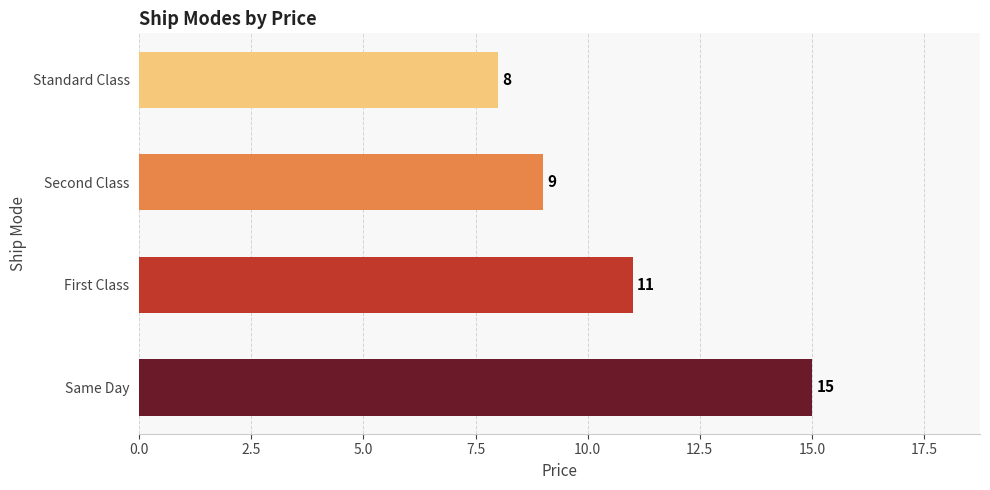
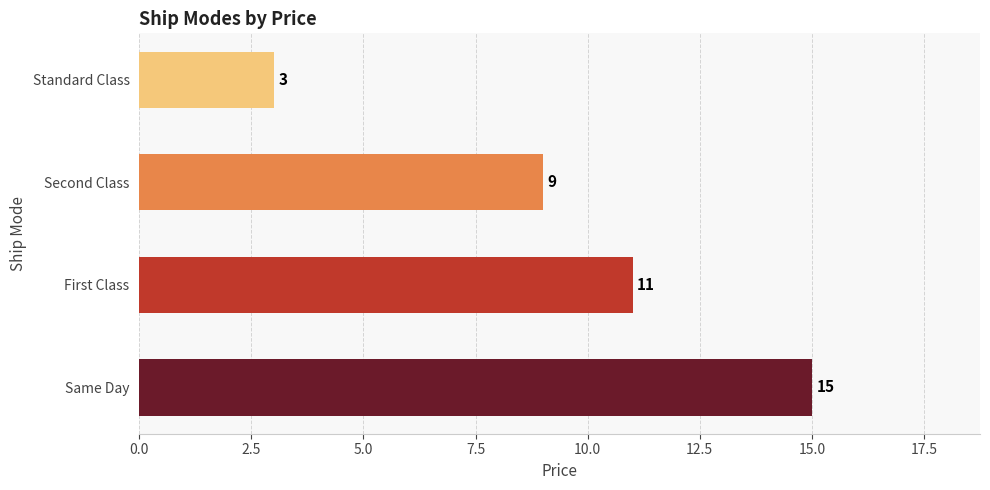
Standard Class: 8 -> 3
